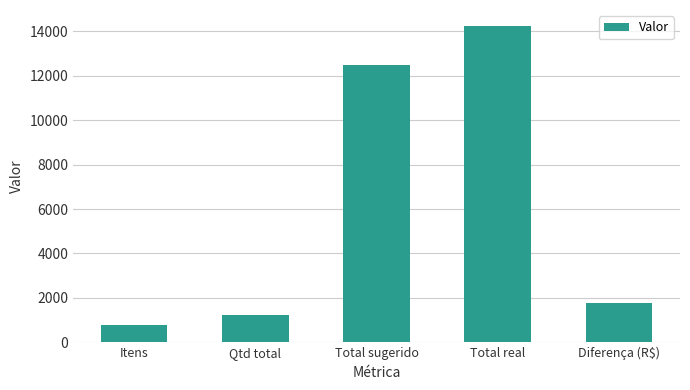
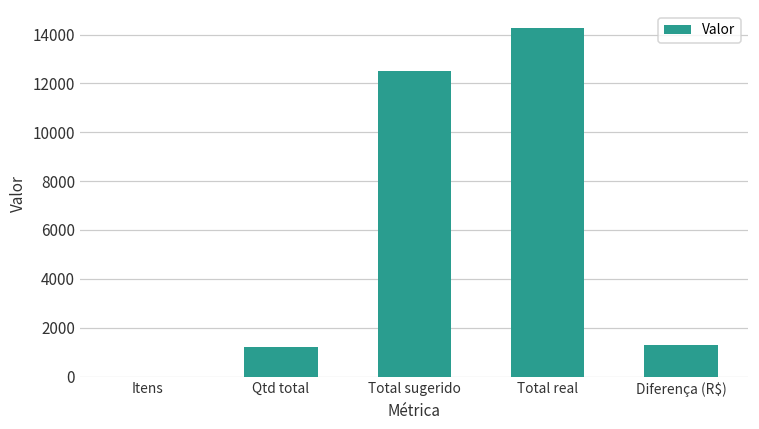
Itens: 800 -> 0
Diferença (R$): 1800 -> 1300
